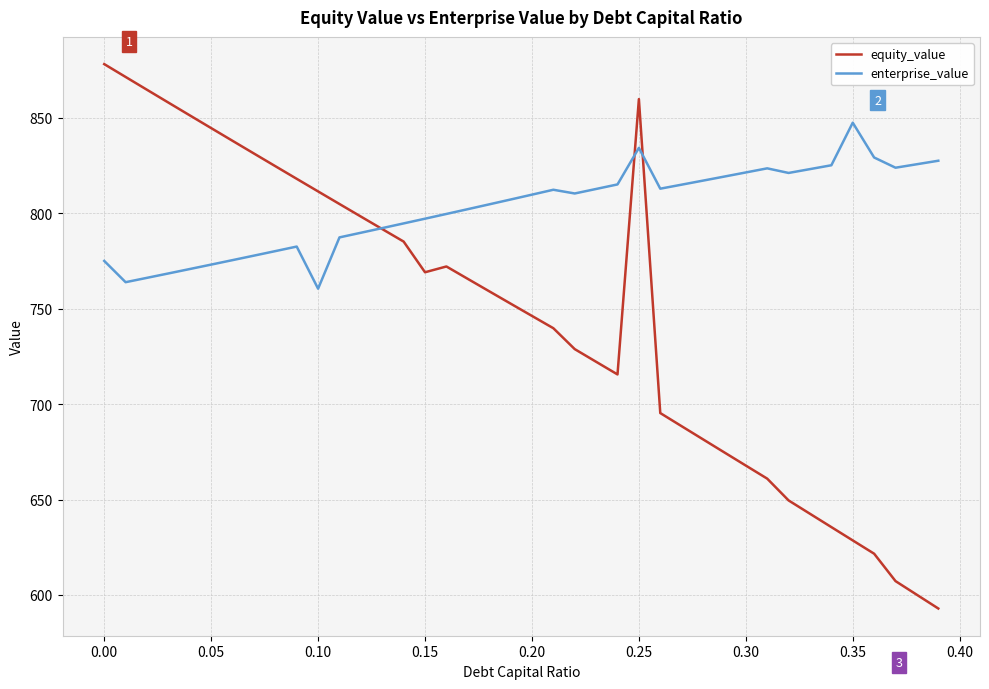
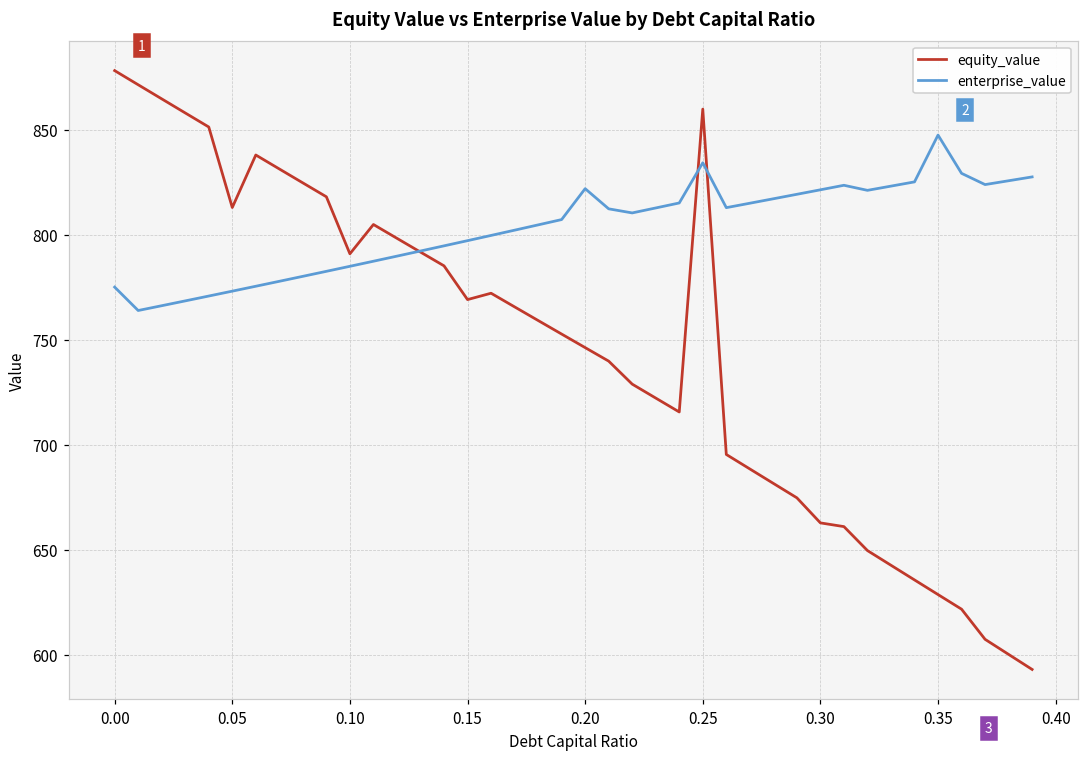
equity_value, 0.05: 845 -> 813
equity_value, 0.10: 811 -> 791
enterprise_value, 0.10: 760 -> 785
enterprise_value, 0.20: 810 -> 822
equity_value, 0.30: 668 -> 663
